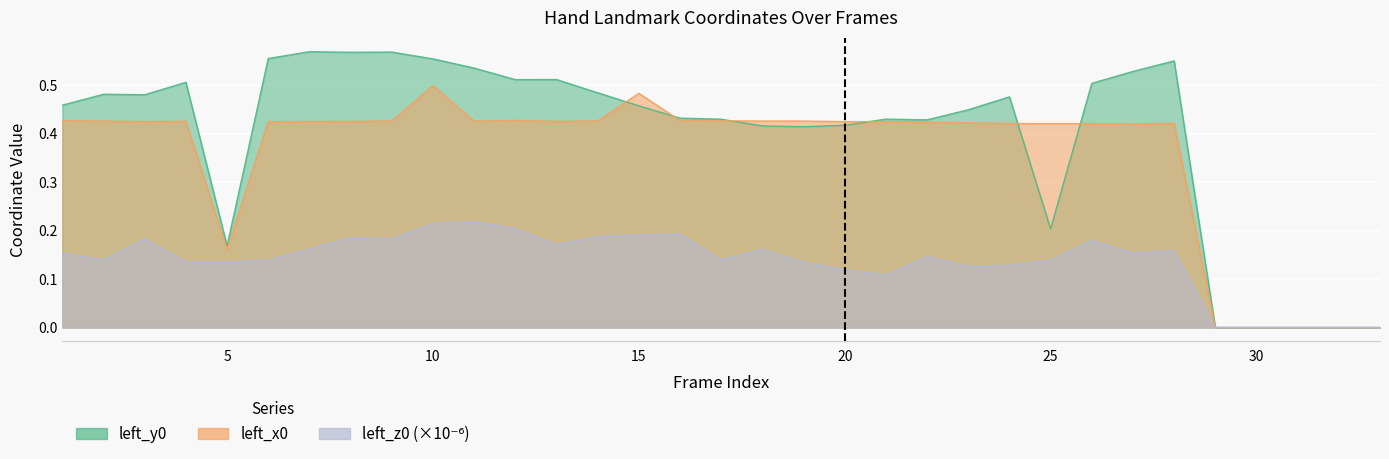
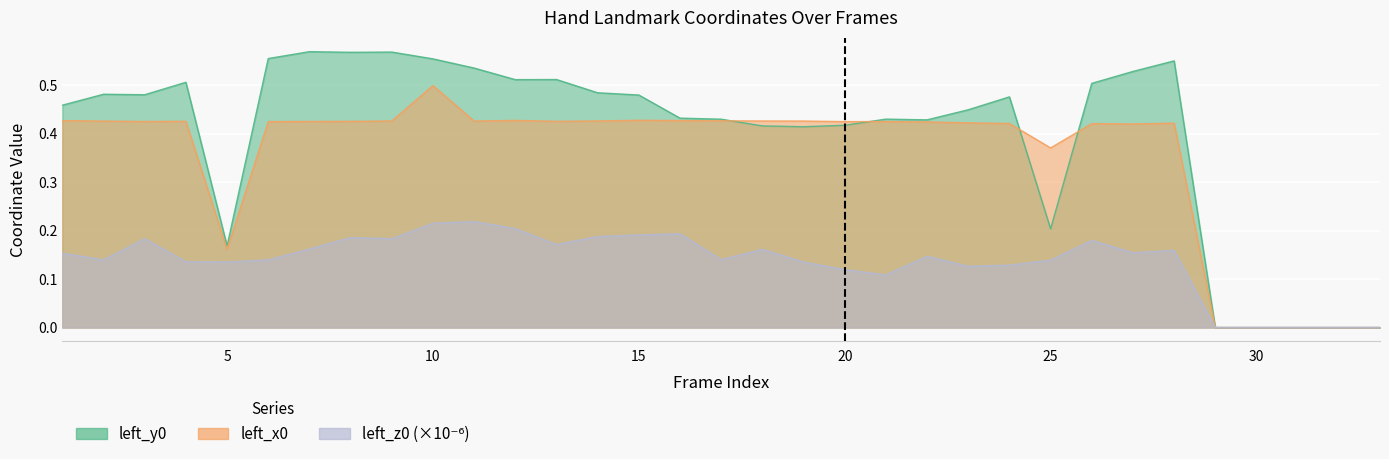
left_y0, 15: 0.46 -> 0.48
left_x0, 15: 0.48 -> 0.43
left_x0, 25: 0.42 -> 0.37
